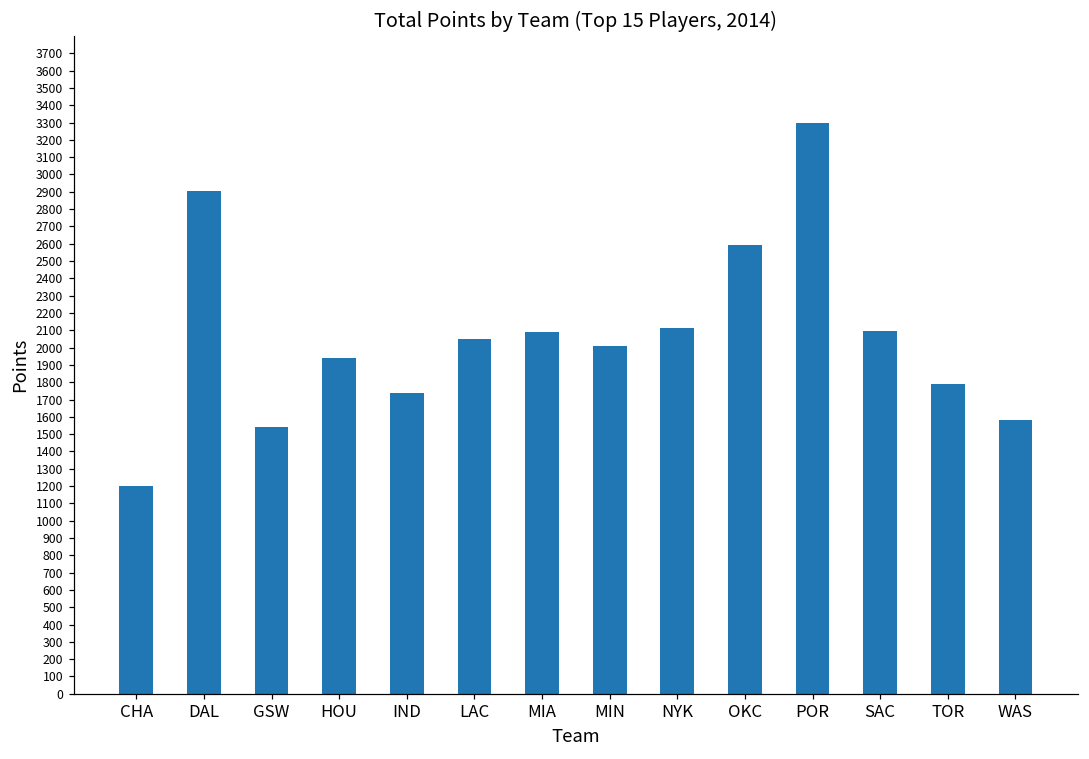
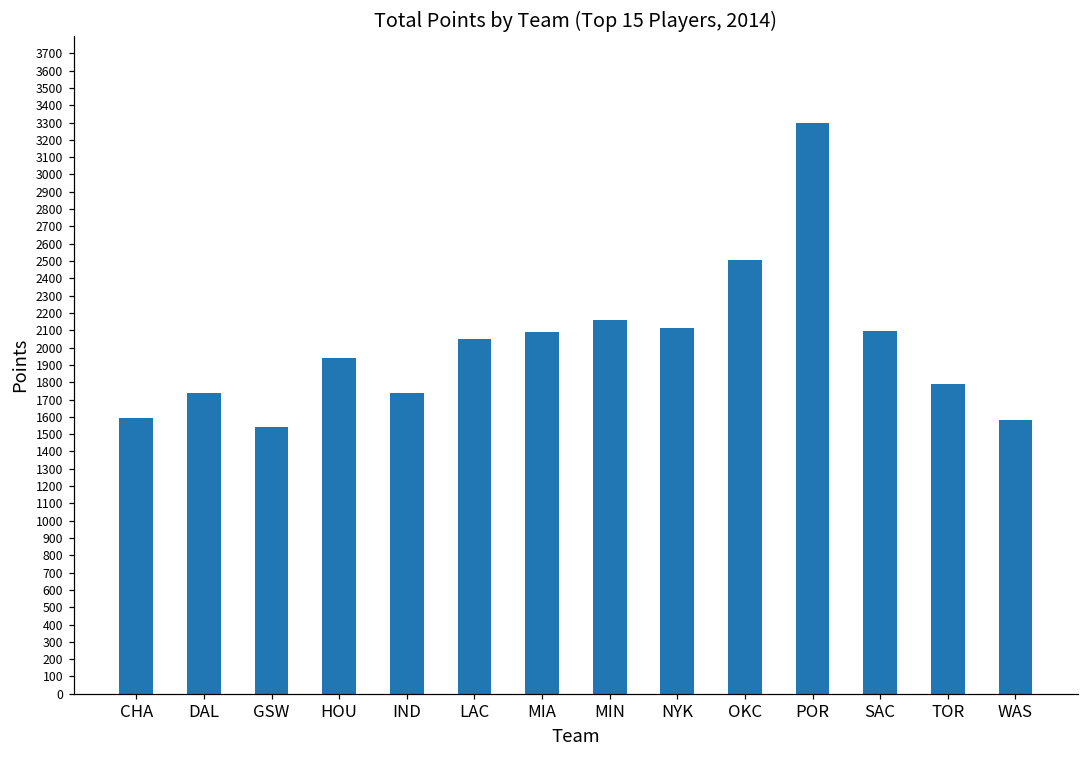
CHA: 1200 -> 1590
DAL: 2910 -> 1740
MIN: 2010 -> 2160
OKC: 2590 -> 2510
